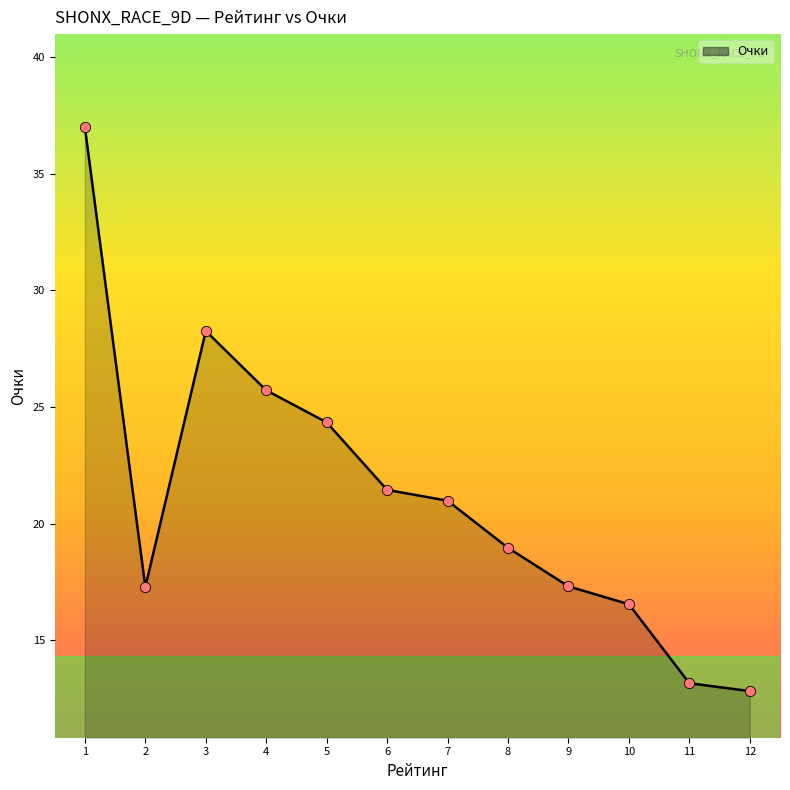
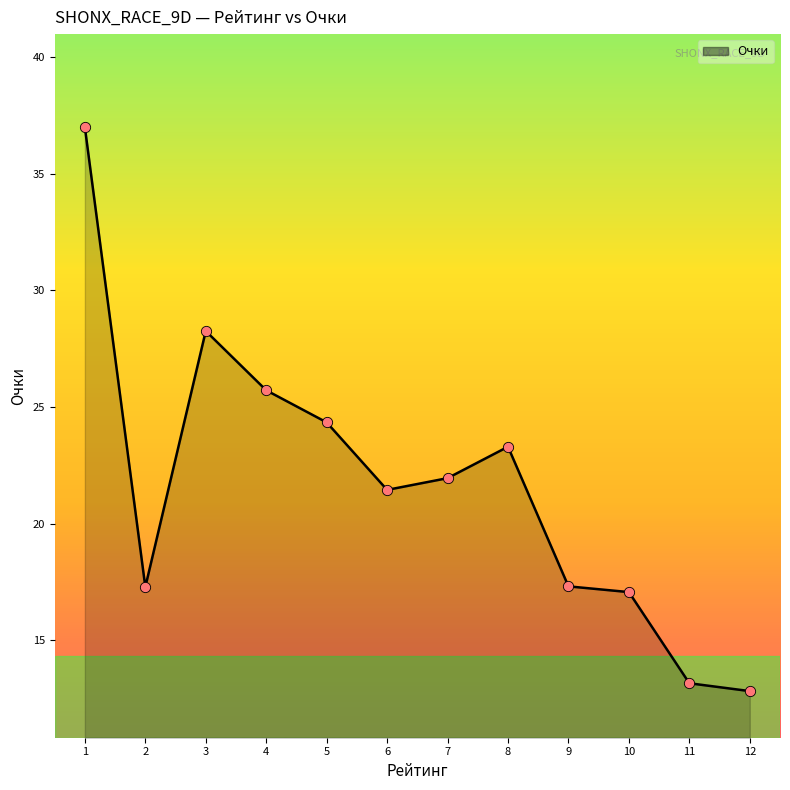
7: 21.0 -> 21.9
8: 19.0 -> 23.3
10: 16.5 -> 17.1
